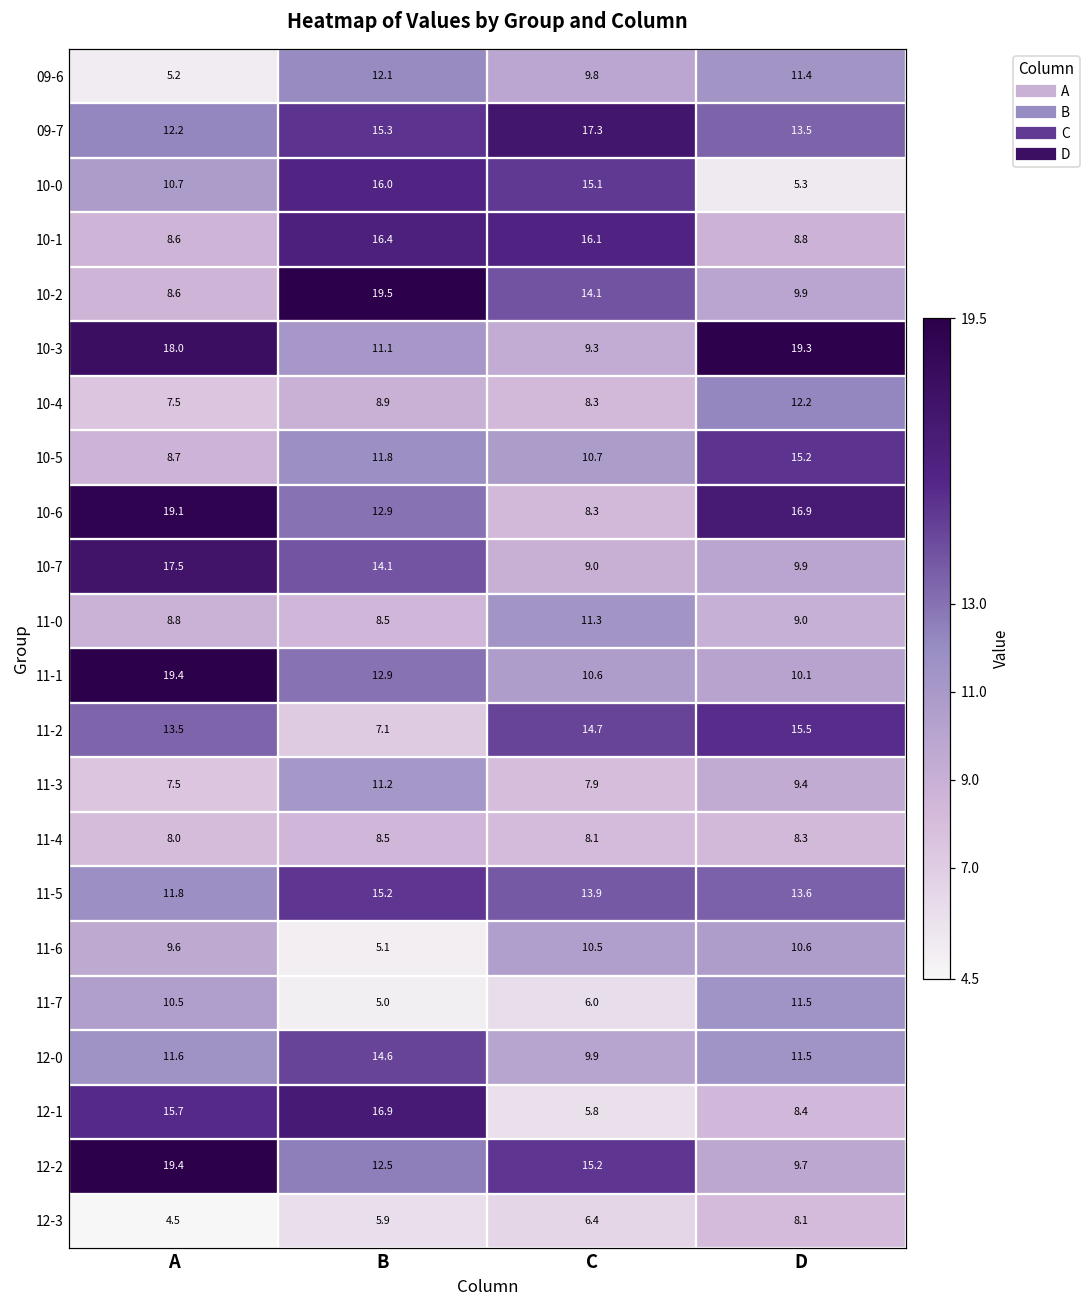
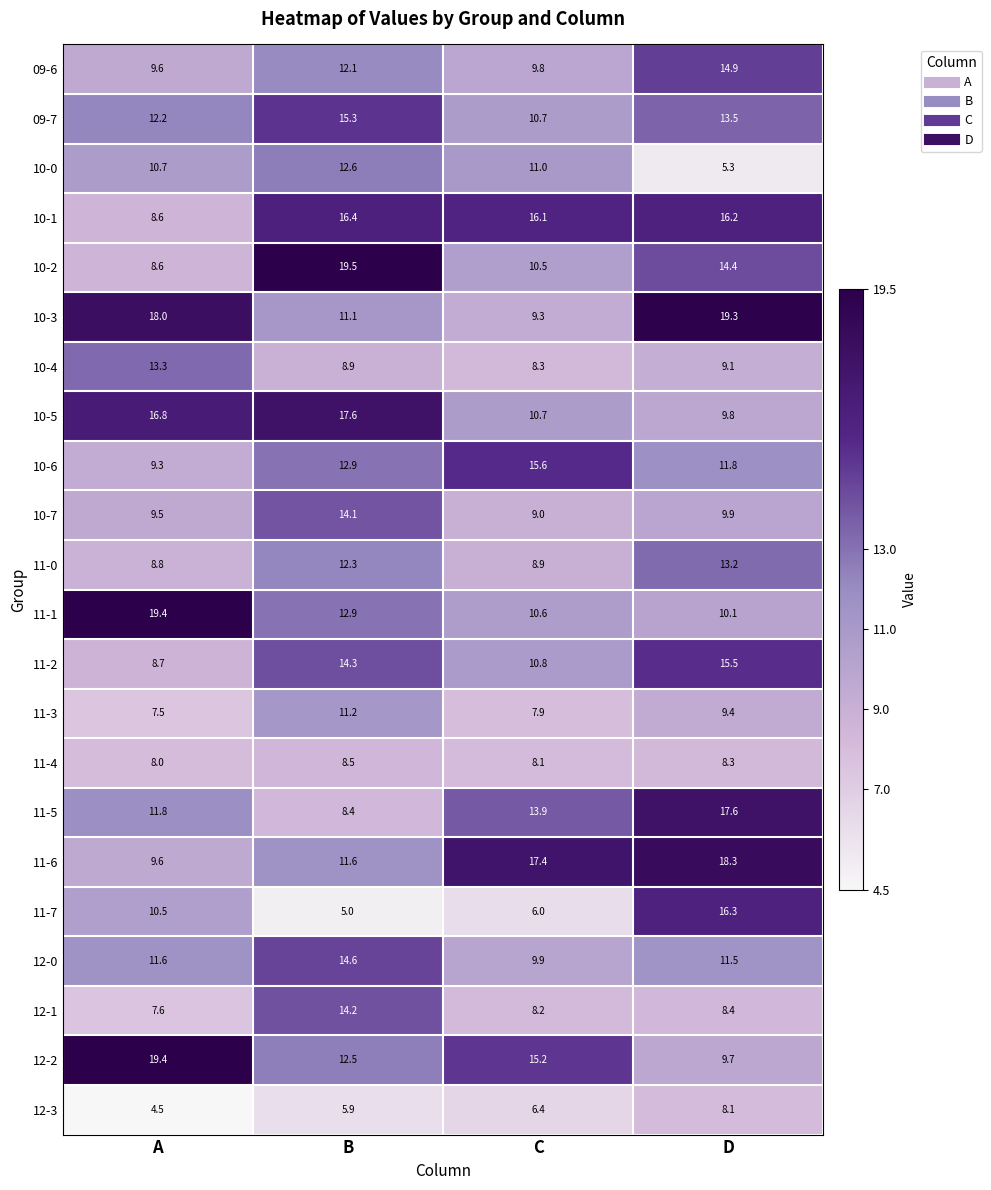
09-6, A: 5.2 -> 9.6
09-6, D: 11.4 -> 14.9
09-7, C: 17.3 -> 10.7
10-0, B: 16.0 -> 12.6
10-0, C: 15.1 -> 11.0
10-1, D: 8.8 -> 16.2
10-2, C: 14.1 -> 10.5
10-2, D: 9.9 -> 14.4
10-4, A: 7.5 -> 13.3
10-4, D: 12.2 -> 9.1
10-5, A: 8.7 -> 16.8
10-5, B: 11.8 -> 17.6
10-5, D: 15.2 -> 9.8
10-6, A: 19.1 -> 9.3
10-6, C: 8.3 -> 15.6
10-6, D: 16.9 -> 11.8
10-7, A: 17.5 -> 9.5
11-0, B: 8.5 -> 12.3
11-0, C: 11.3 -> 8.9
11-0, D: 9.0 -> 13.2
11-2, A: 13.5 -> 8.7
11-2, B: 7.1 -> 14.3
11-2, C: 14.7 -> 10.8
11-5, B: 15.2 -> 8.4
11-5, D: 13.6 -> 17.6
11-6, B: 5.1 -> 11.6
11-6, C: 10.5 -> 17.4
11-6, D: 10.6 -> 18.3
11-7, D: 11.5 -> 16.3
12-1, A: 15.7 -> 7.6
12-1, B: 16.9 -> 14.2
12-1, C: 5.8 -> 8.2
